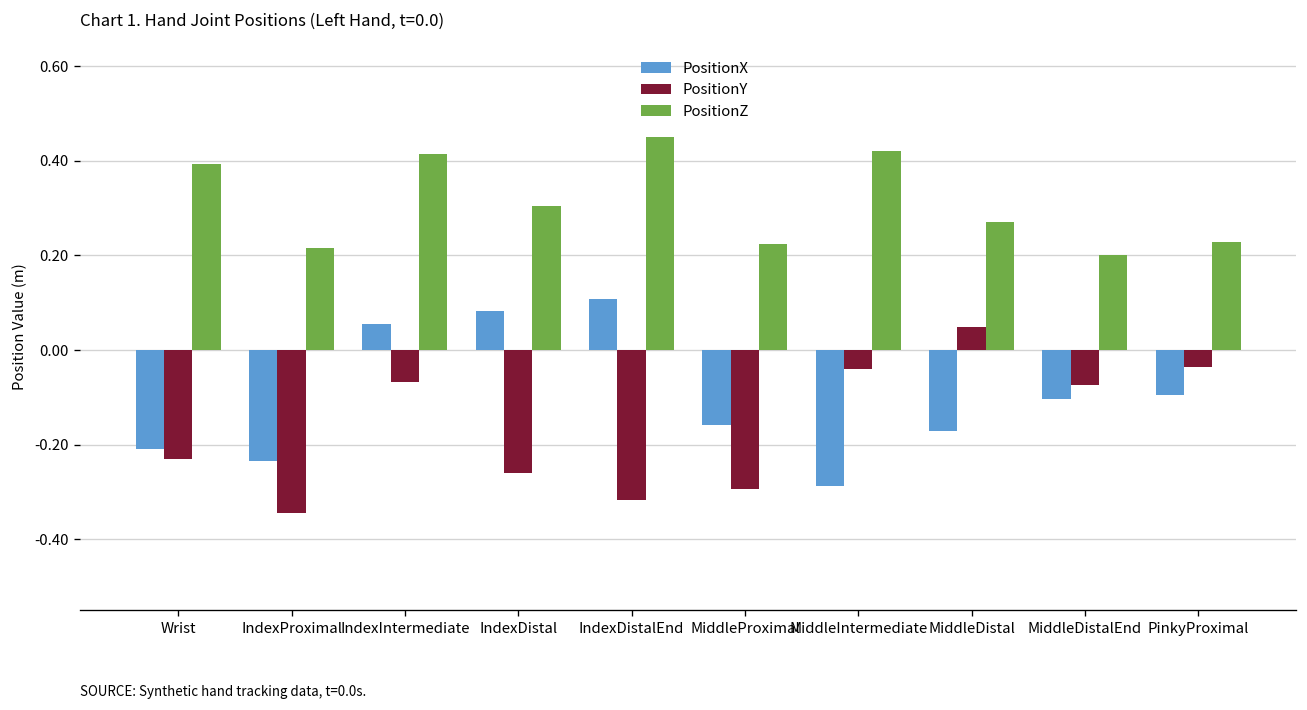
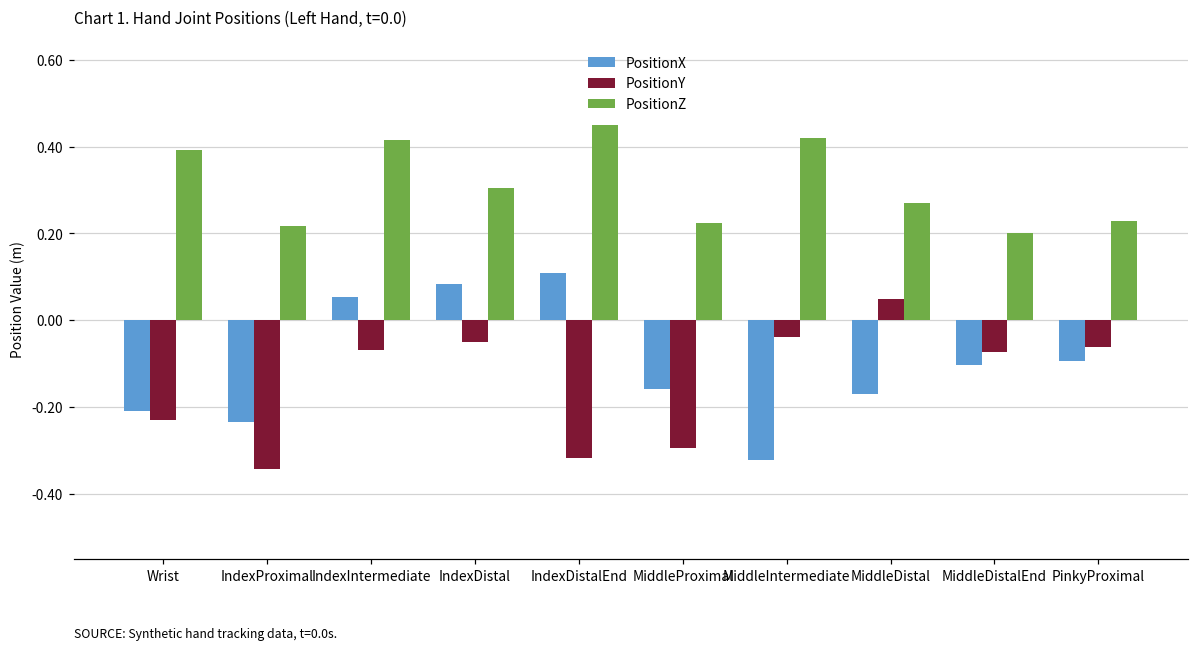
PositionY, IndexDistal: -0.26 -> -0.05
PositionX, MiddleIntermediate: -0.29 -> -0.32
PositionY, PinkyProximal: -0.04 -> -0.06
